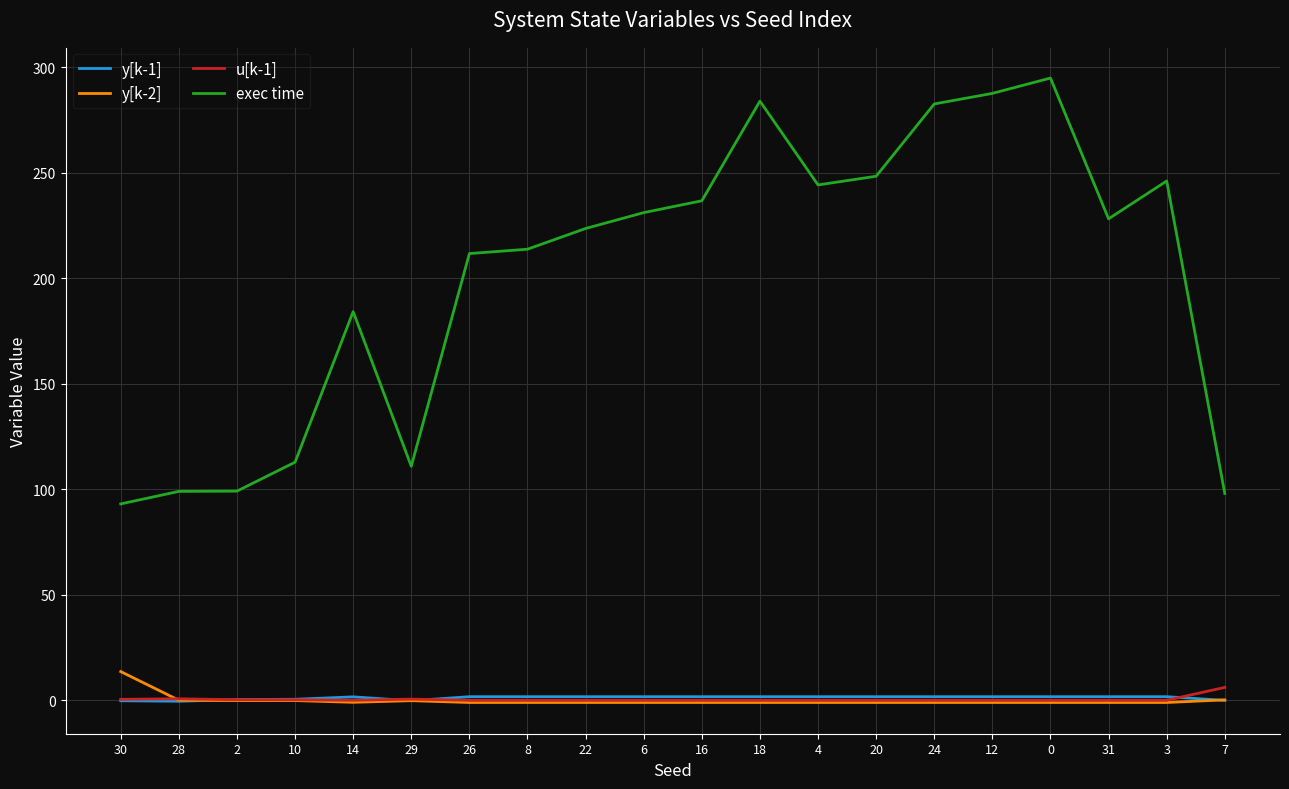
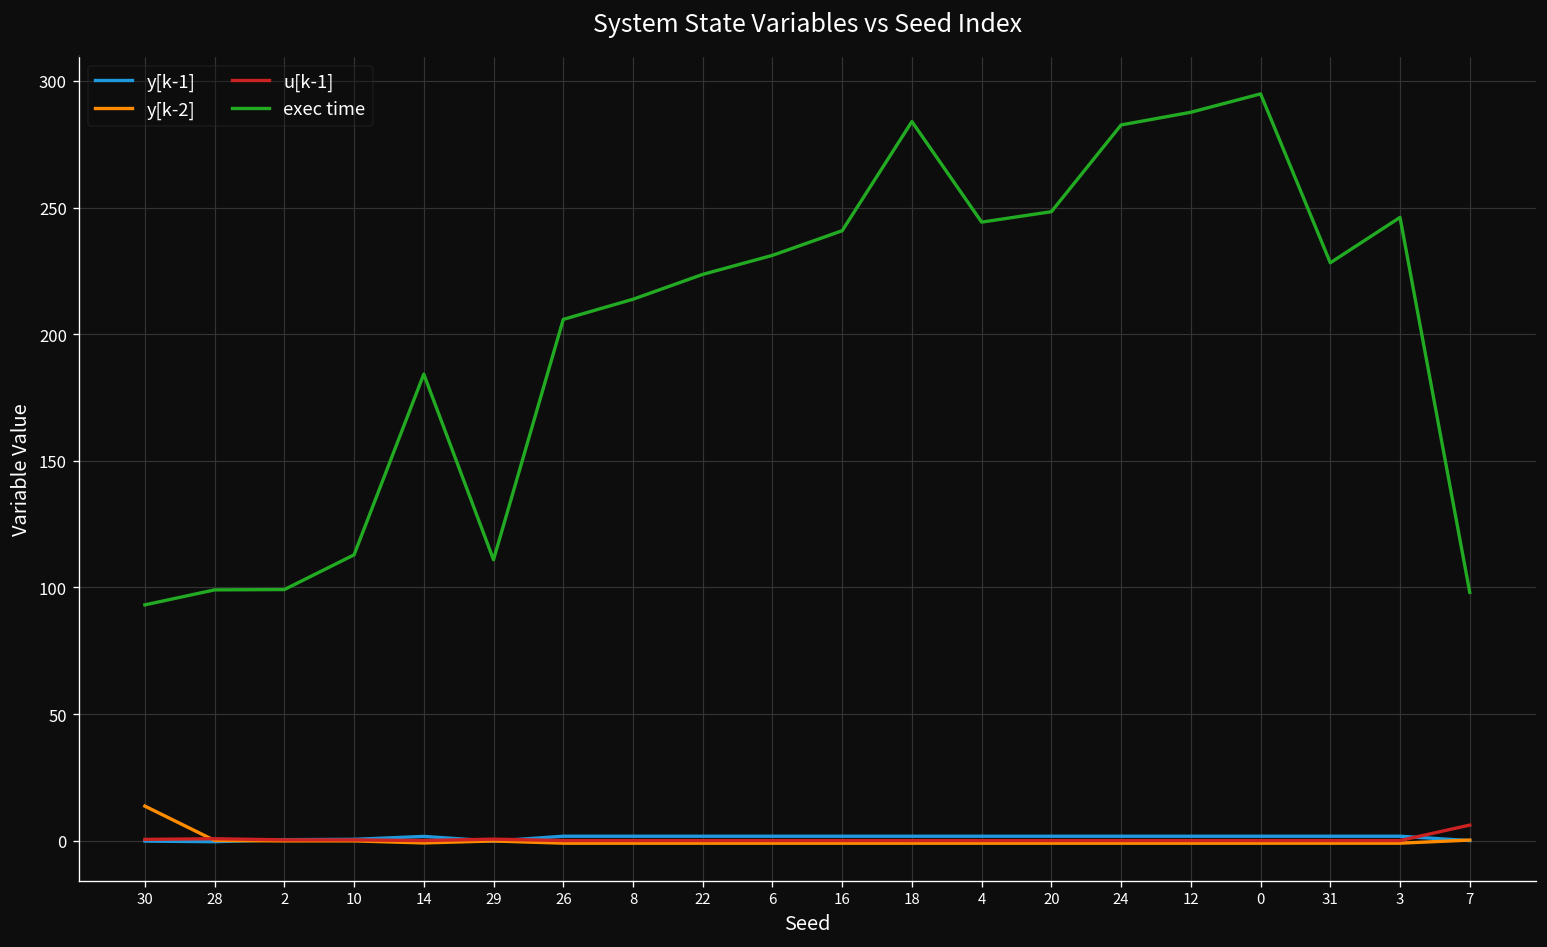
exec time, 26: 212 -> 206
exec time, 16: 237 -> 241
